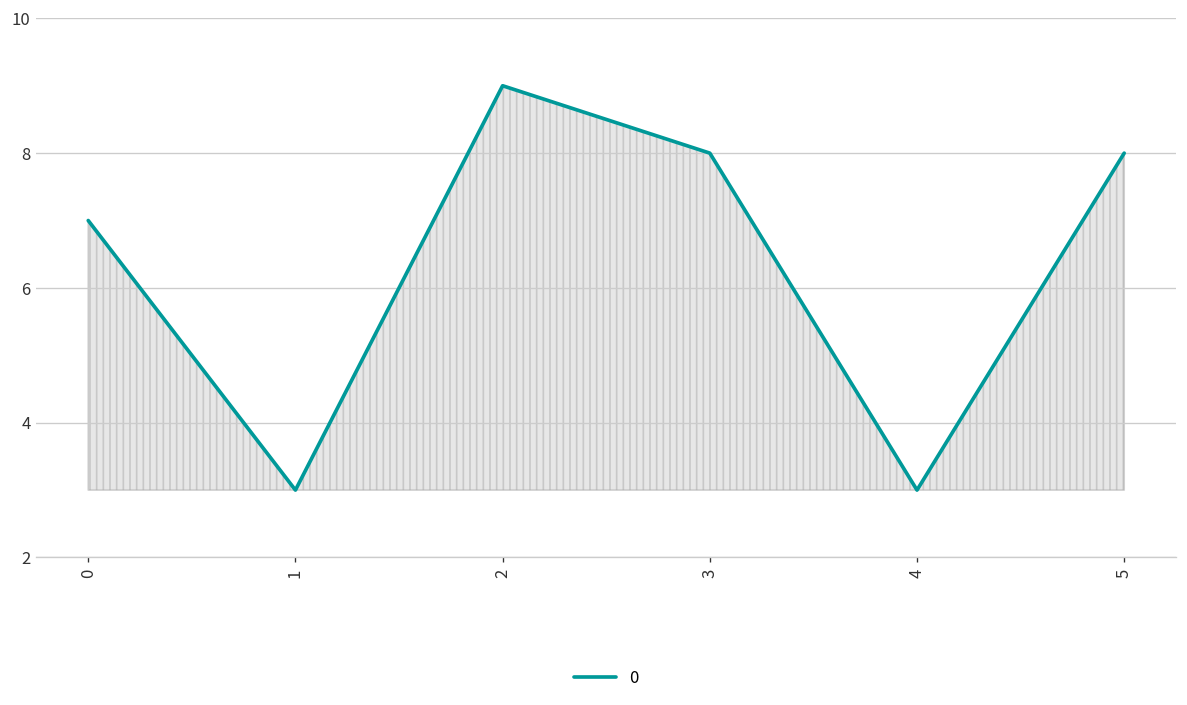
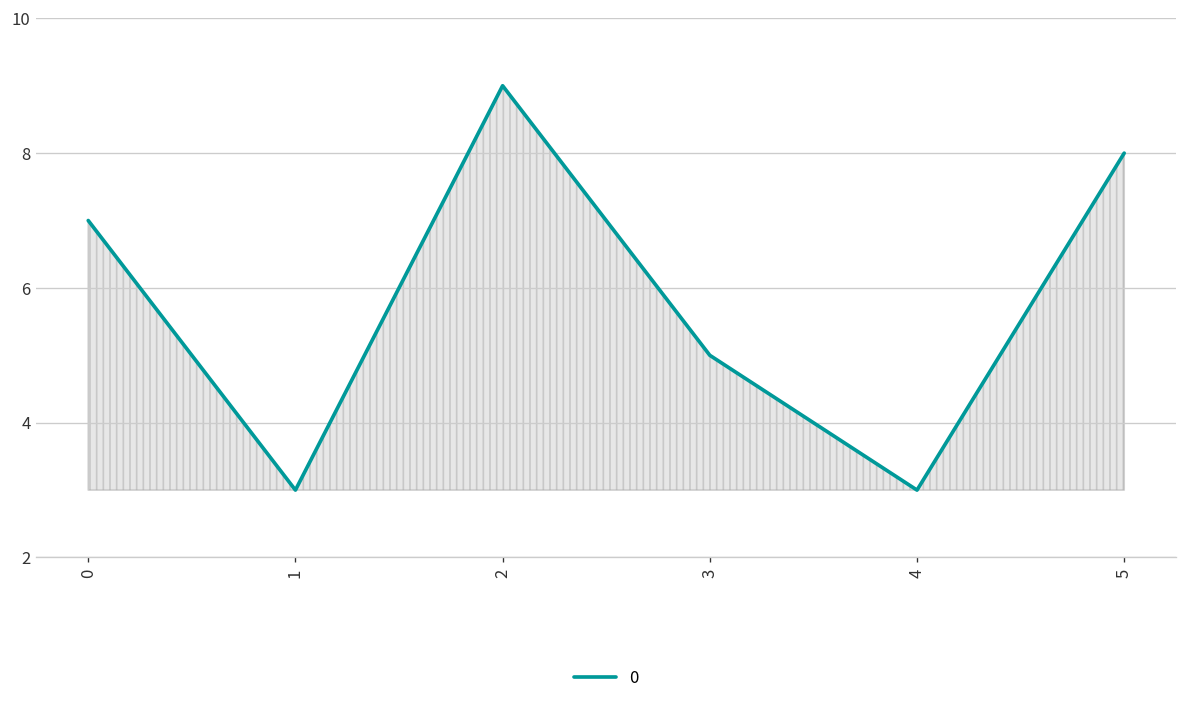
3: 8 -> 5
